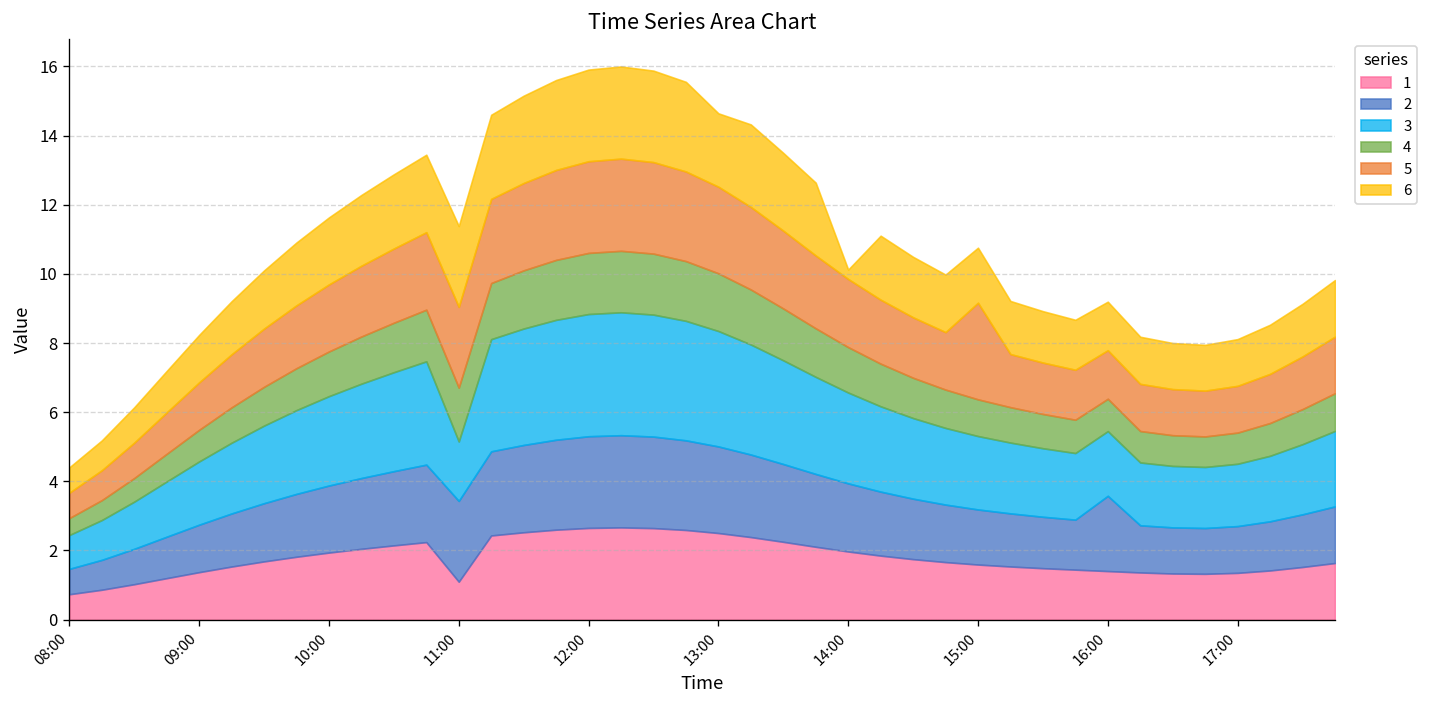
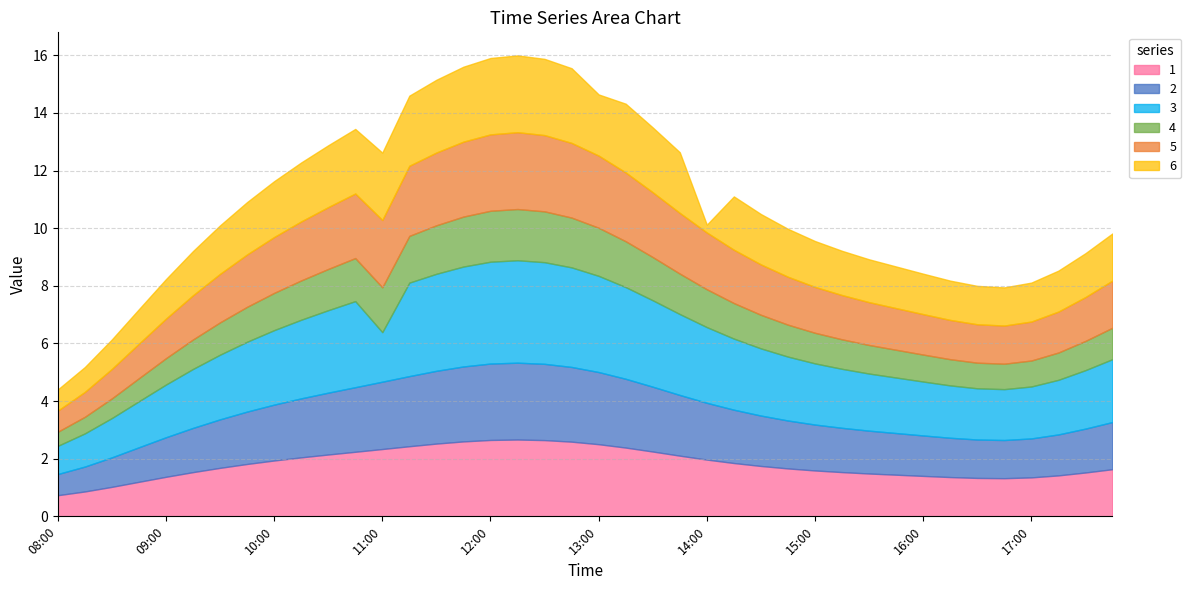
1, 11:00: 1.1 -> 2.3
5, 15:00: 2.8 -> 1.6
2, 16:00: 2.2 -> 1.4
